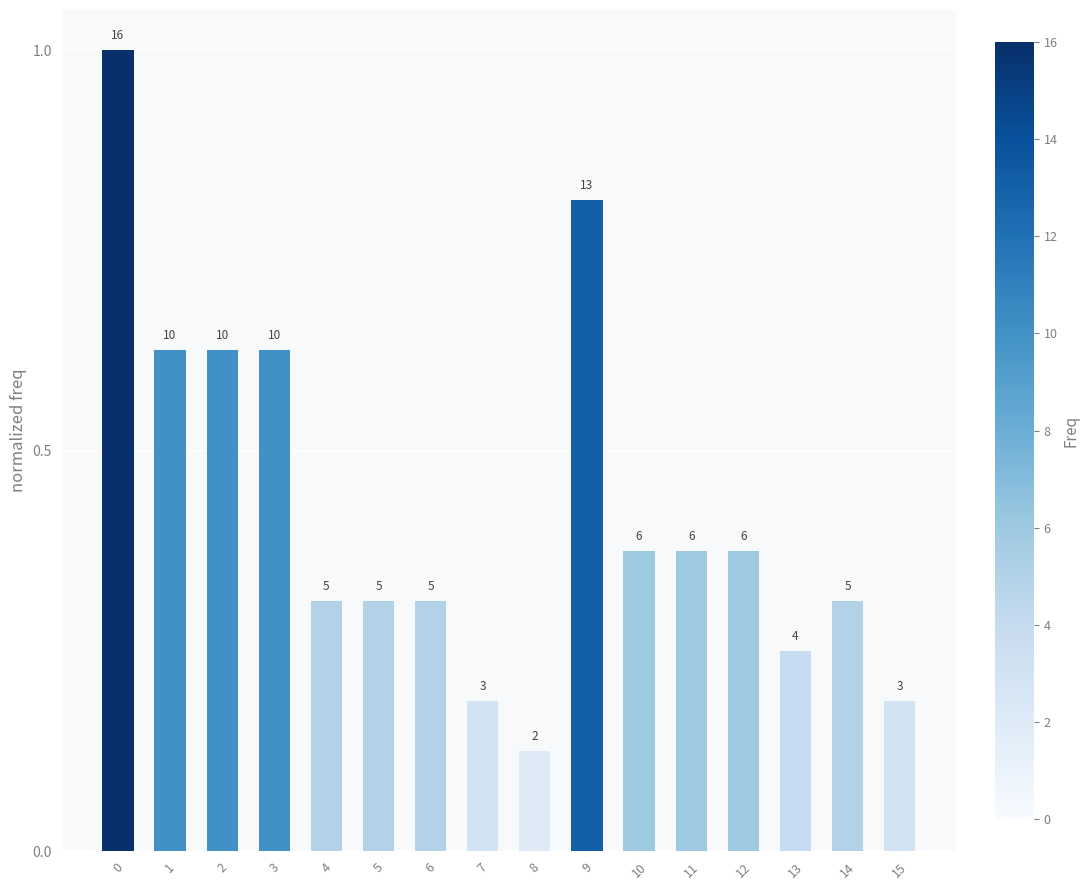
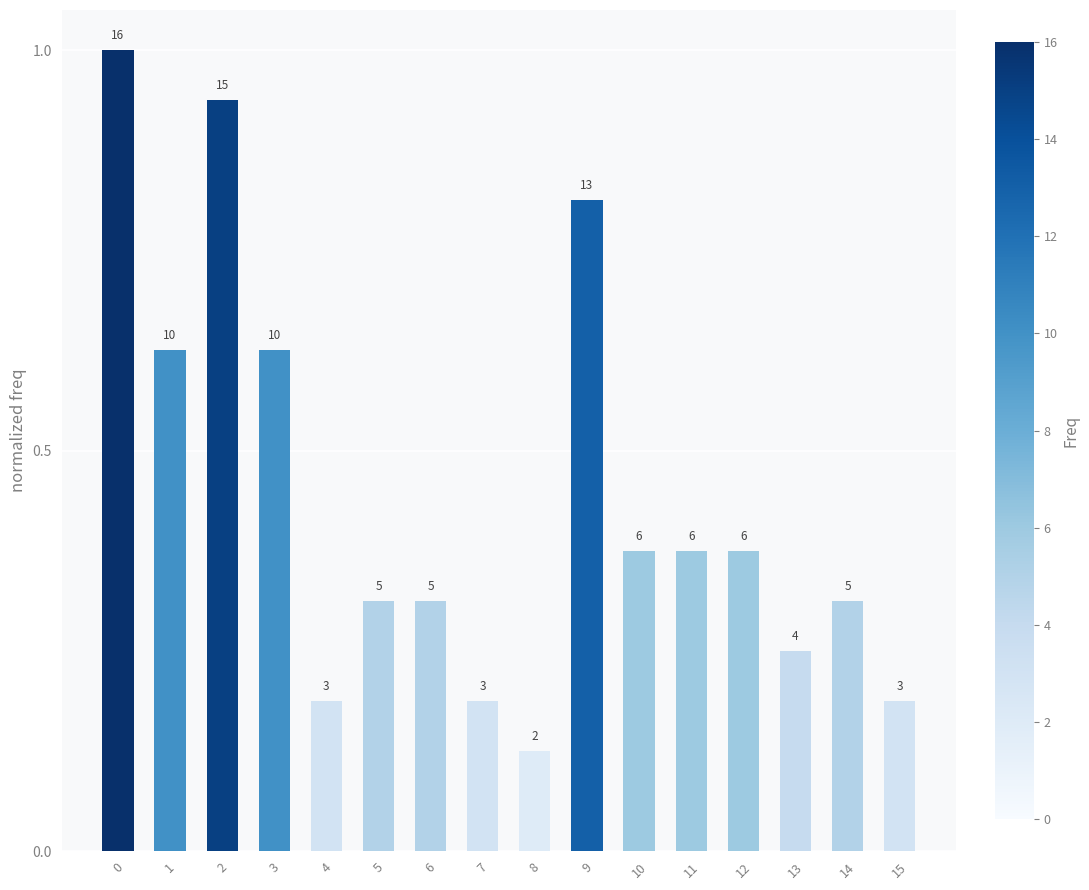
2: 10 -> 15
4: 5 -> 3
